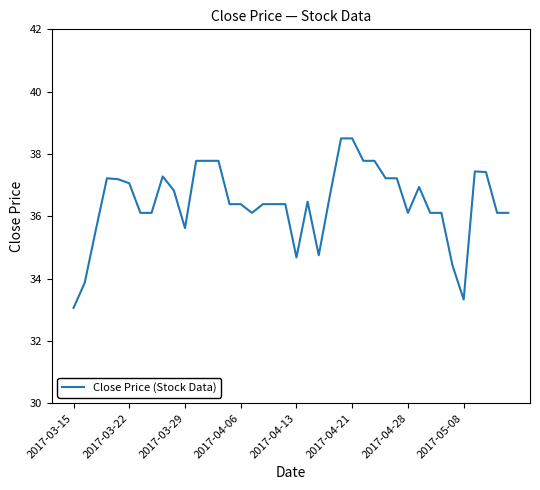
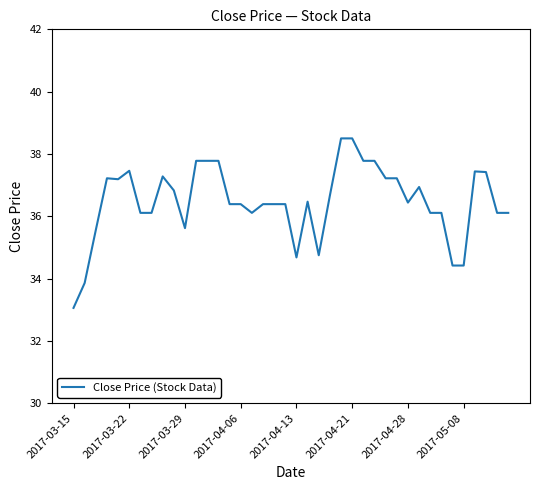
2017-03-22: 37.1 -> 37.5
2017-04-28: 36.1 -> 36.4
2017-05-08: 33.3 -> 34.4
